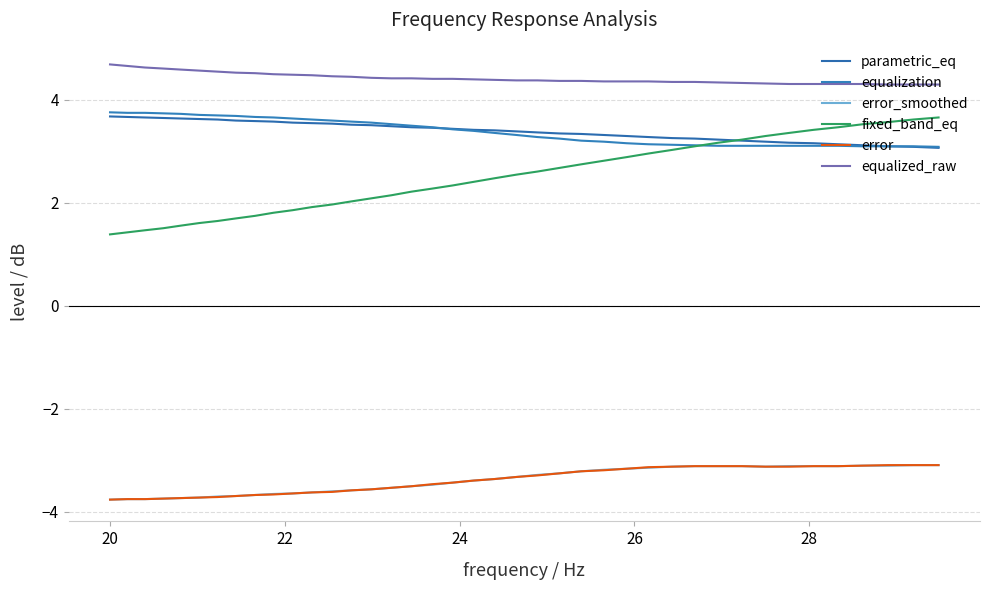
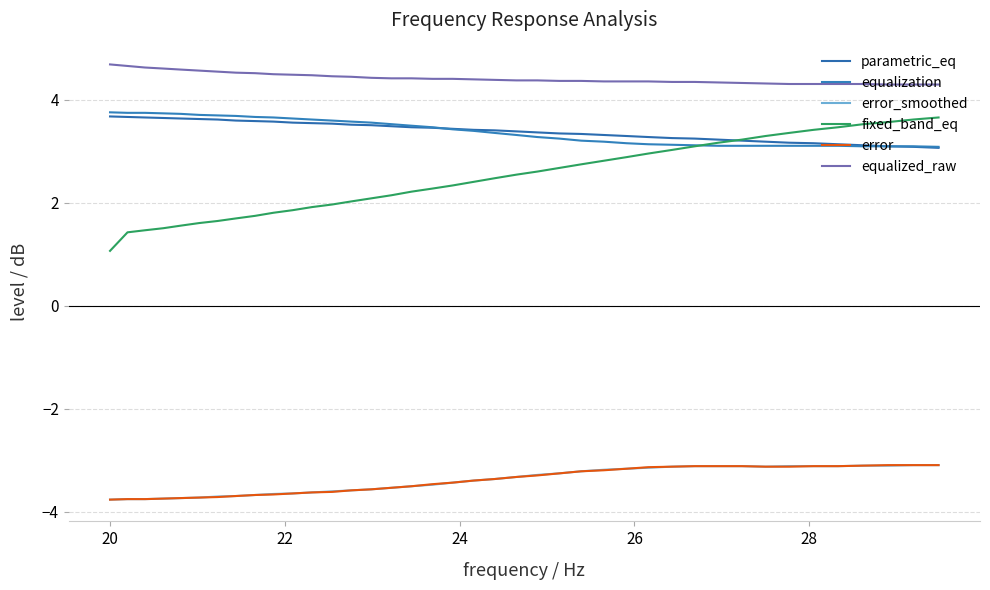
fixed_band_eq, 20: 1.4 -> 1.1
